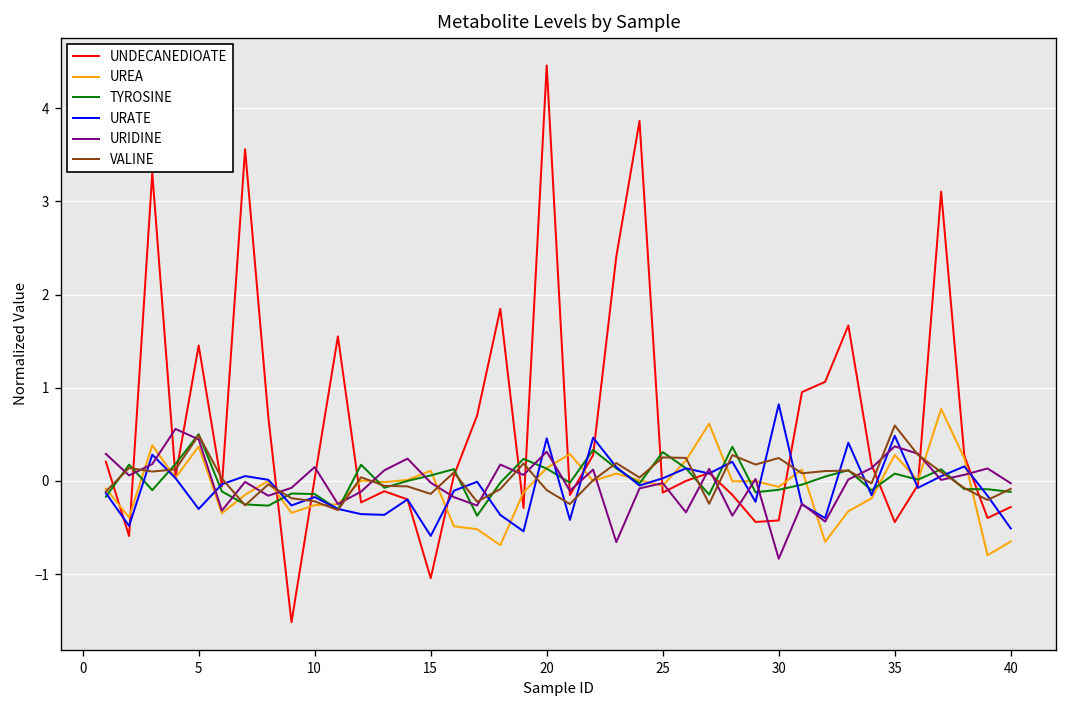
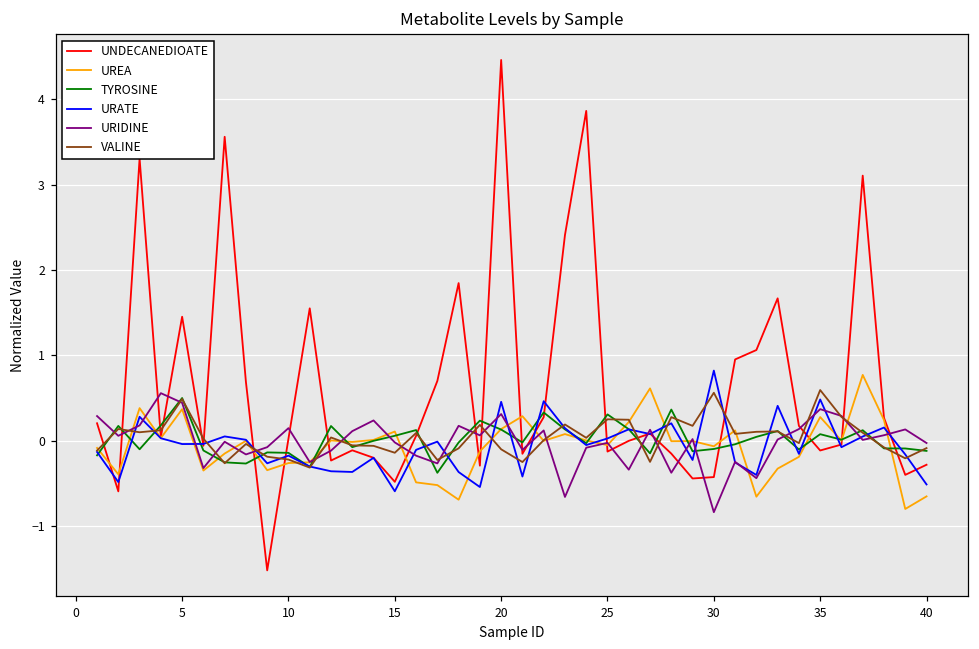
URATE, 5: -0.3 -> 0.0
UNDECANEDIOATE, 15: -1.0 -> -0.5
VALINE, 30: 0.2 -> 0.6
UNDECANEDIOATE, 35: -0.4 -> -0.1
